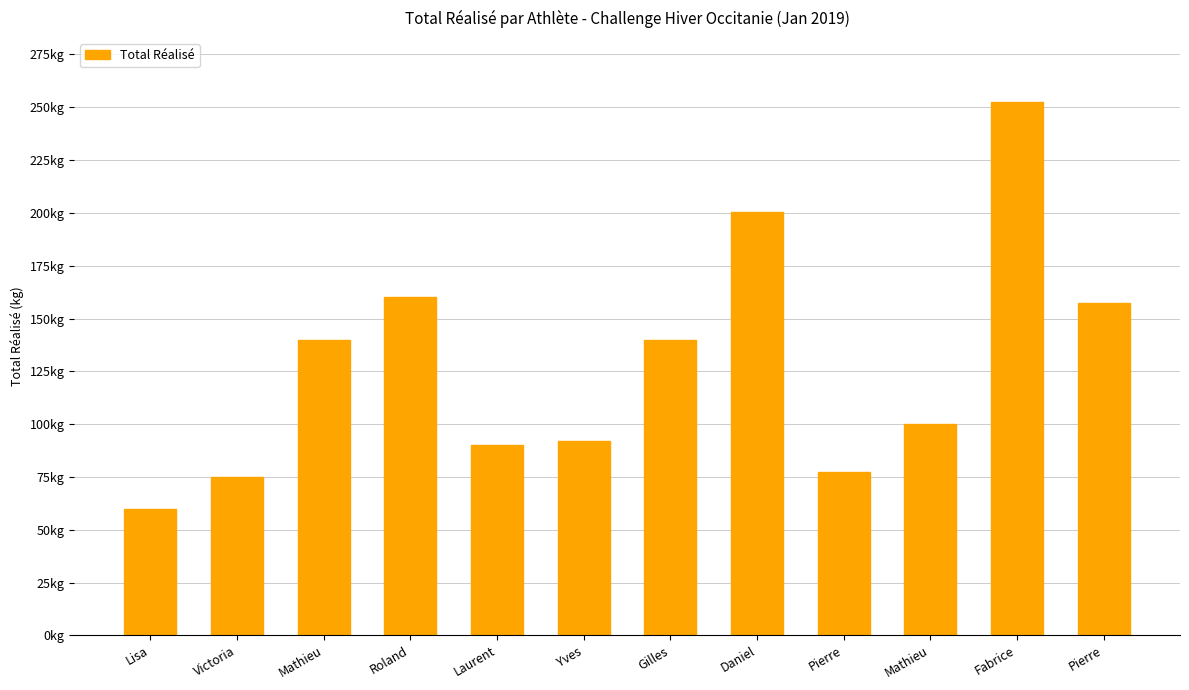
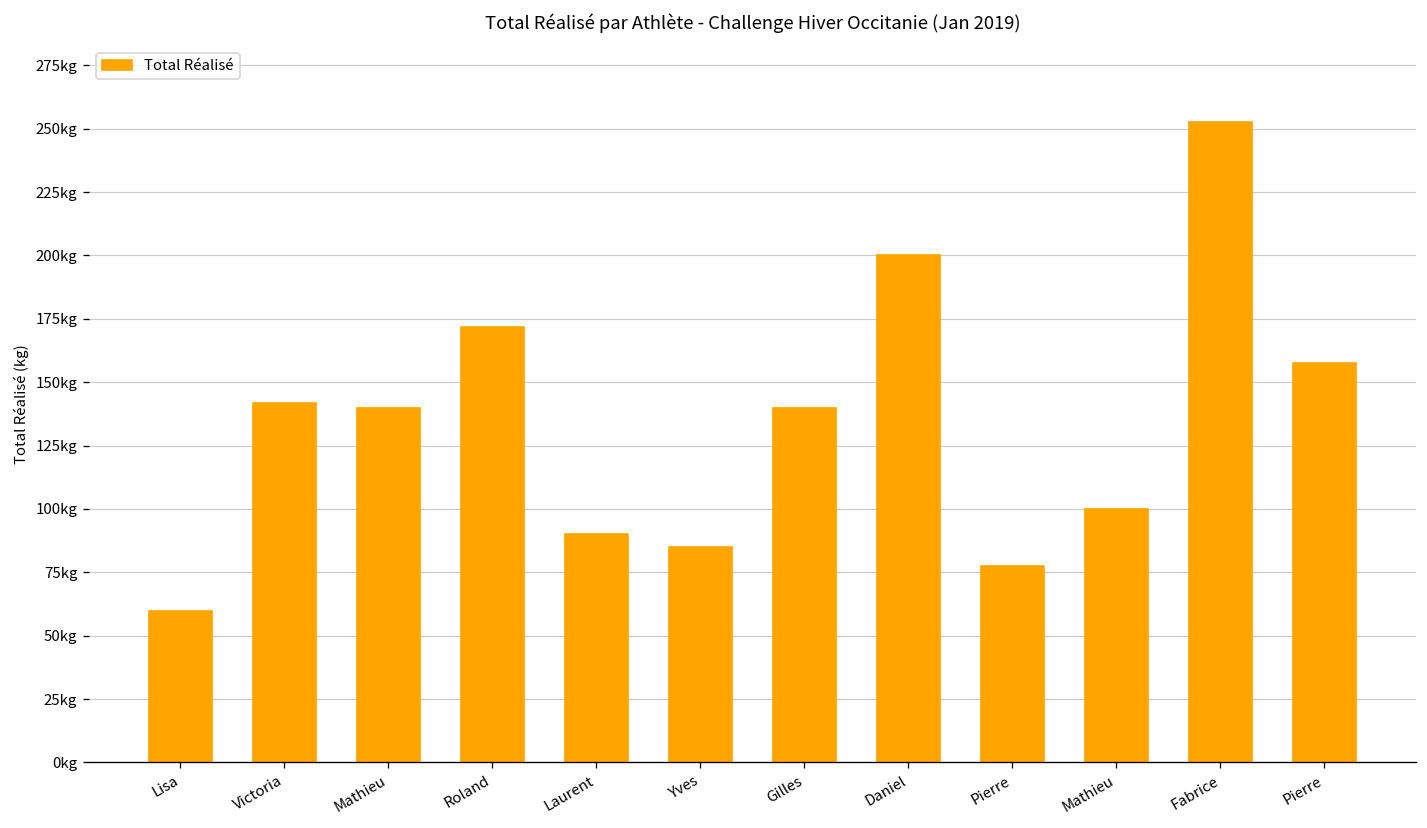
Victoria: 75kg -> 142kg
Roland: 160kg -> 172kg
Yves: 92kg -> 85kg
